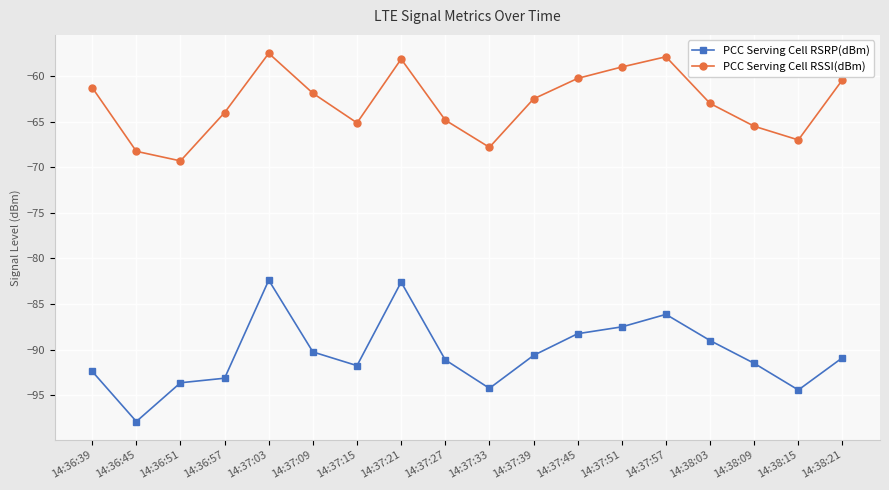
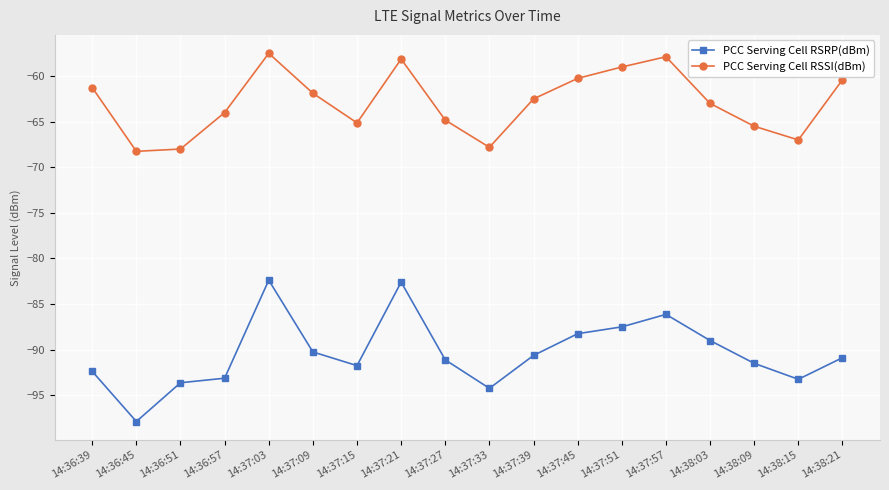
PCC Serving Cell RSSI(dBm), 14:36:51: -69 -> -68
PCC Serving Cell RSRP(dBm), 14:38:15: -94 -> -93
